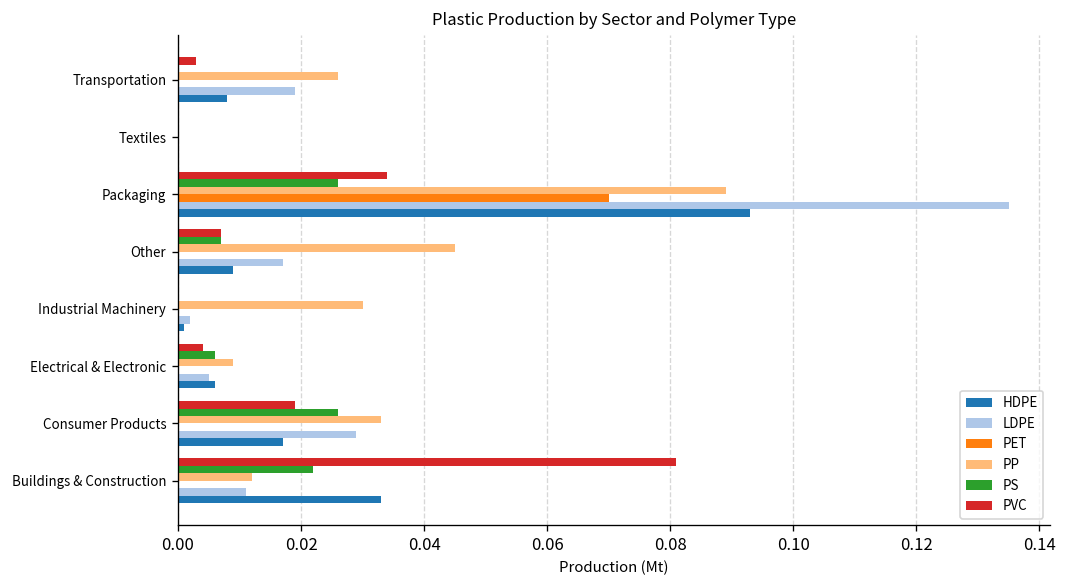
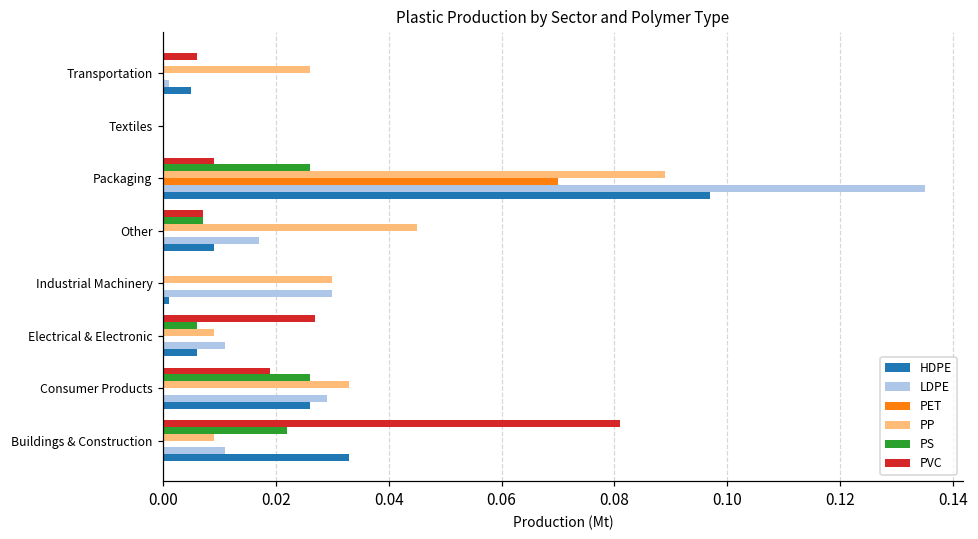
PVC, Transportation: 0.003 -> 0.006
LDPE, Transportation: 0.019 -> 0.001
HDPE, Transportation: 0.008 -> 0.005
PVC, Packaging: 0.034 -> 0.009
HDPE, Packaging: 0.093 -> 0.097
LDPE, Industrial Machinery: 0.002 -> 0.030
PVC, Electrical & Electronic: 0.004 -> 0.027
LDPE, Electrical & Electronic: 0.005 -> 0.011
HDPE, Consumer Products: 0.017 -> 0.026
PP, Buildings & Construction: 0.012 -> 0.009
